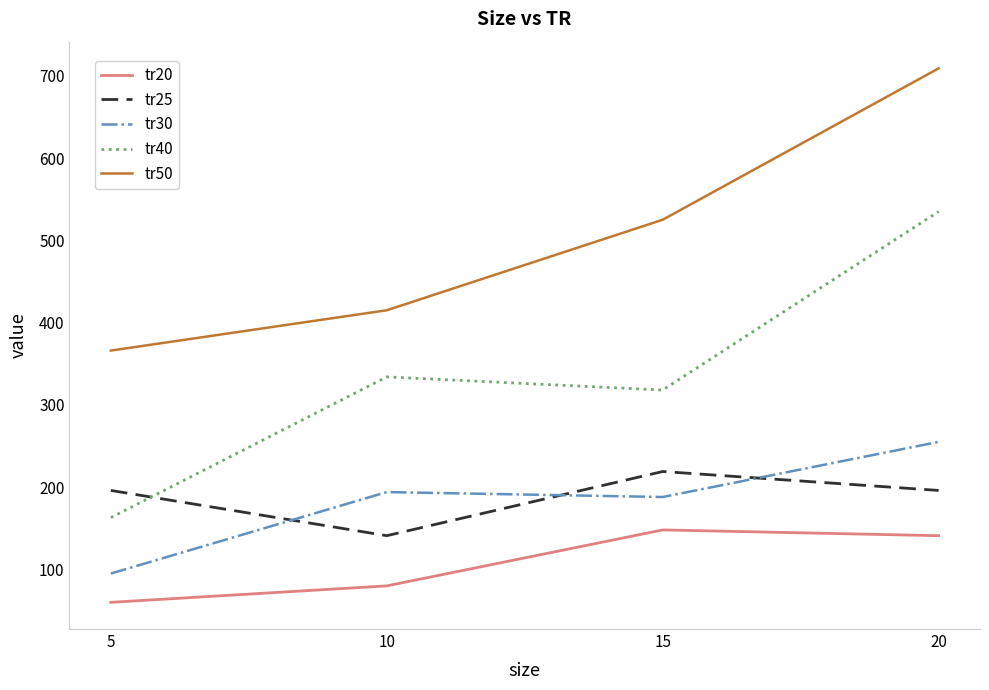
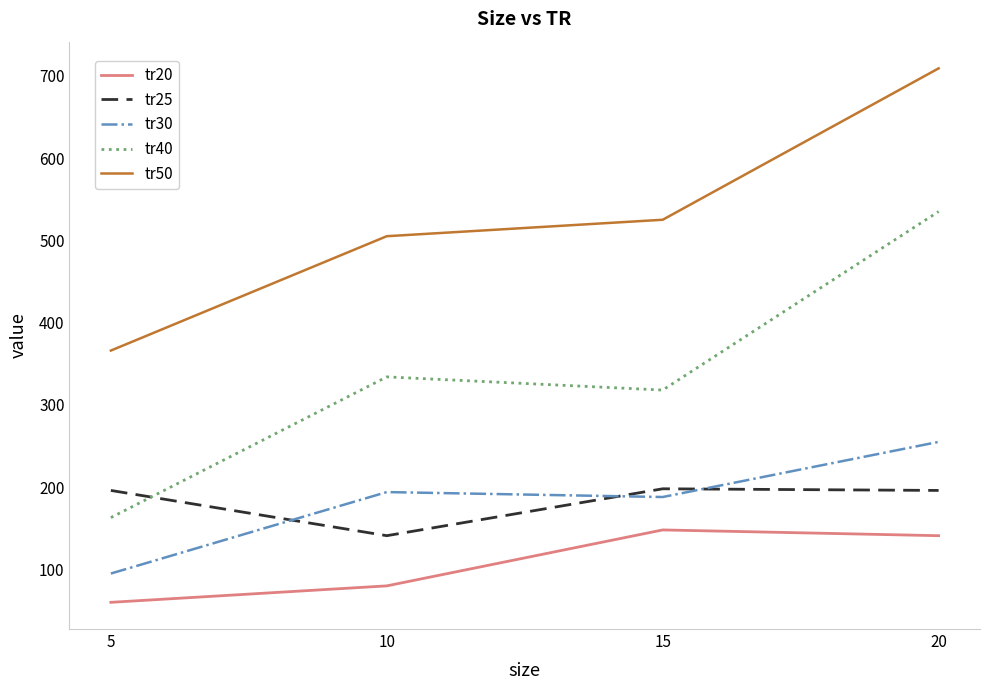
tr50, 10: 420 -> 510
tr25, 15: 220 -> 200
